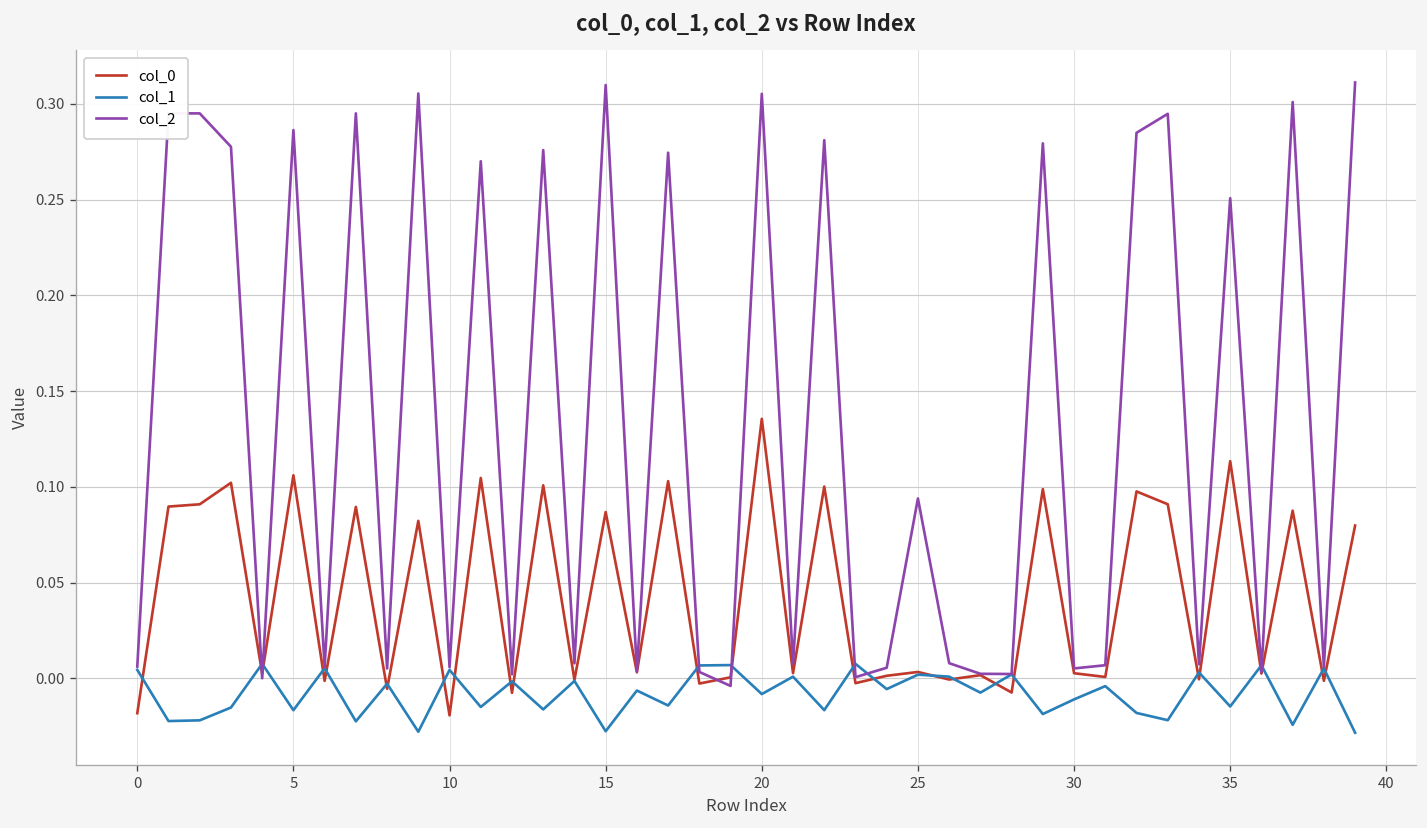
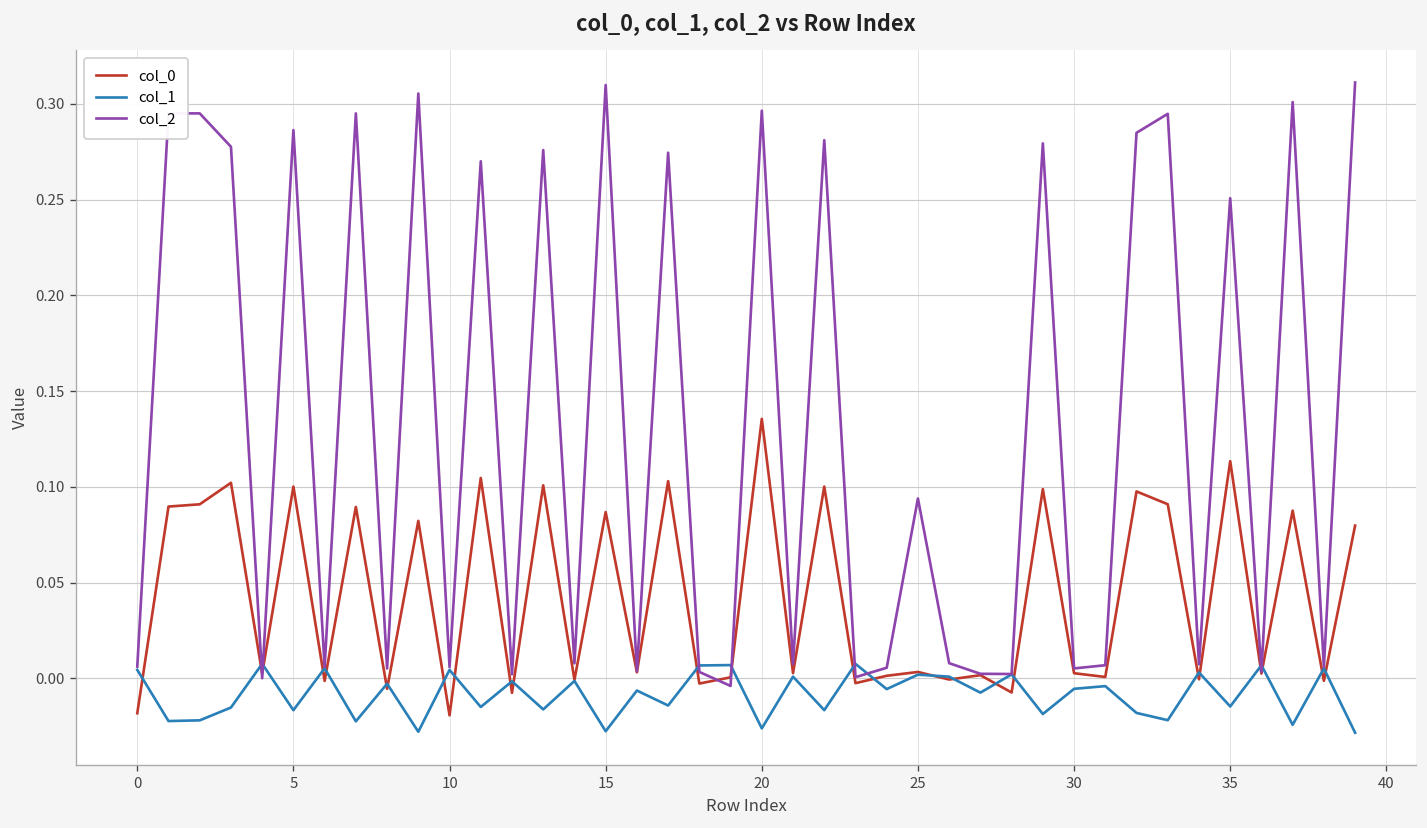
col_0, 5: 0.106 -> 0.100
col_1, 20: -0.008 -> -0.026
col_2, 20: 0.305 -> 0.296
col_1, 30: -0.011 -> -0.005
